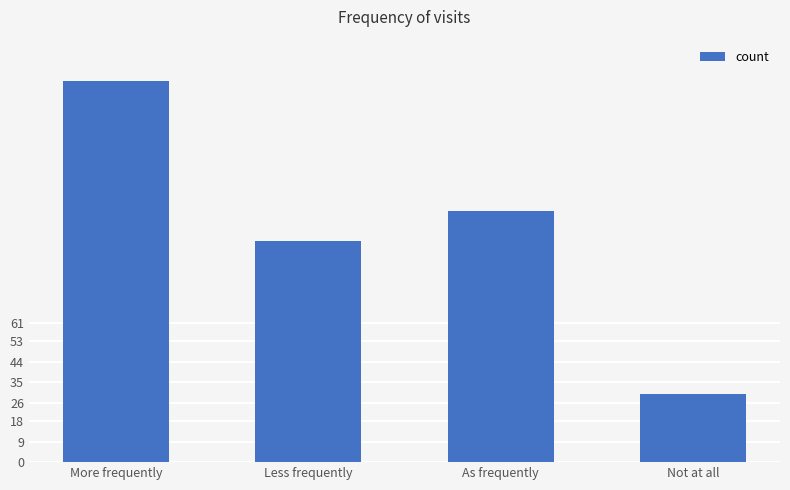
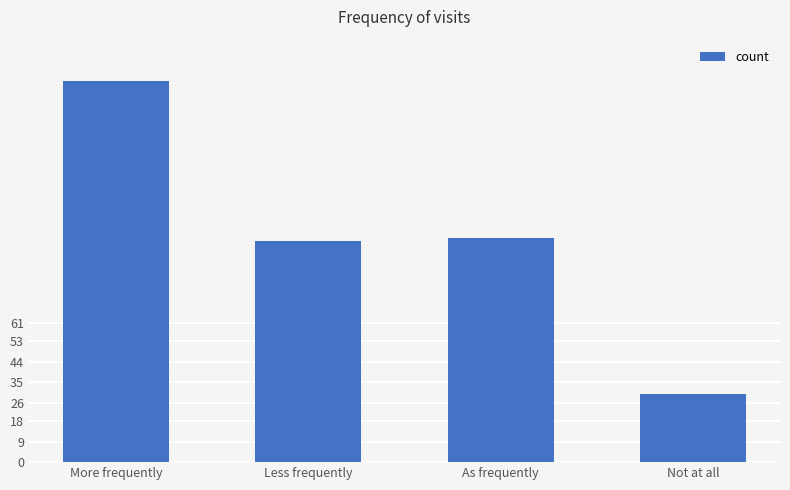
As frequently: 110 -> 98
